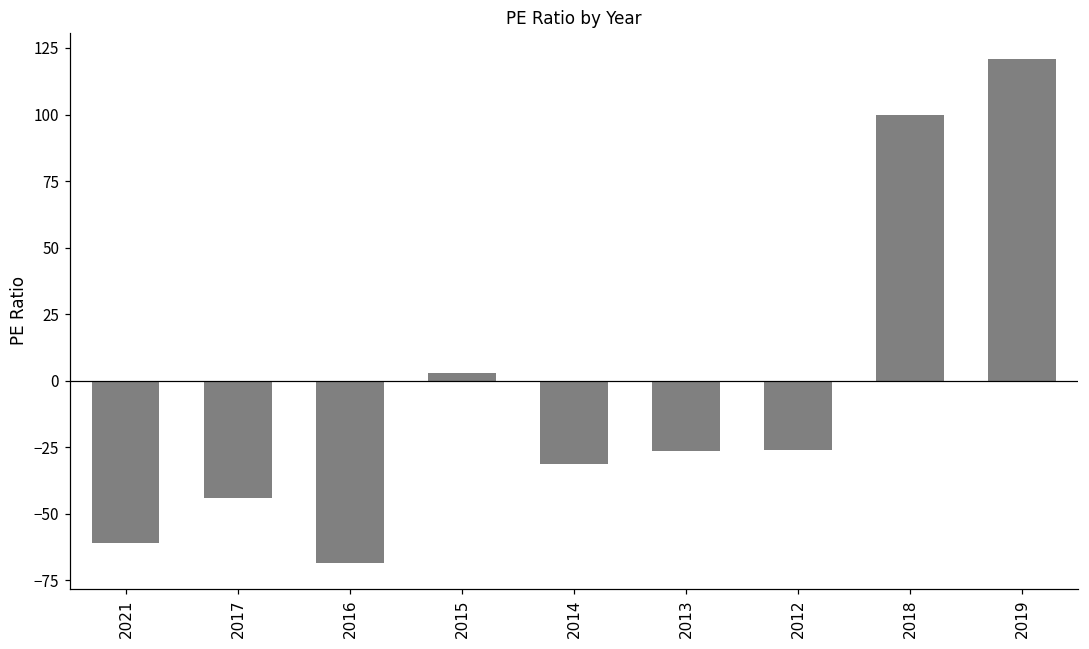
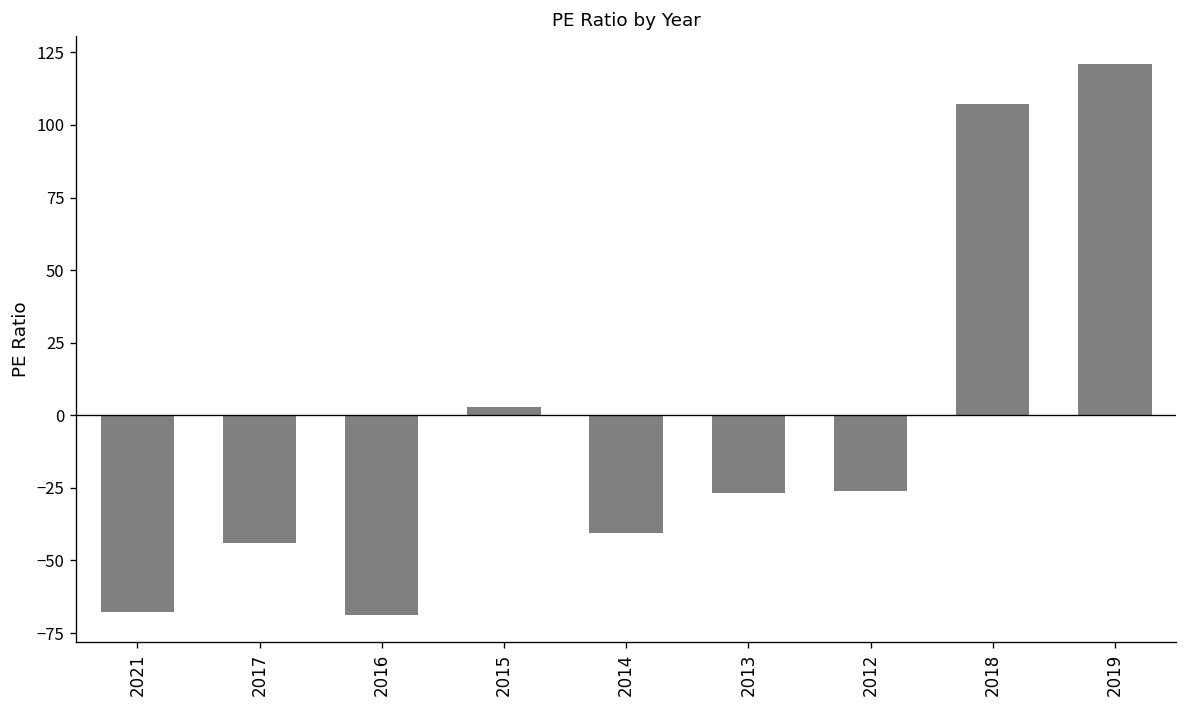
2021: -61 -> -68
2014: -31 -> -41
2018: 100 -> 107
